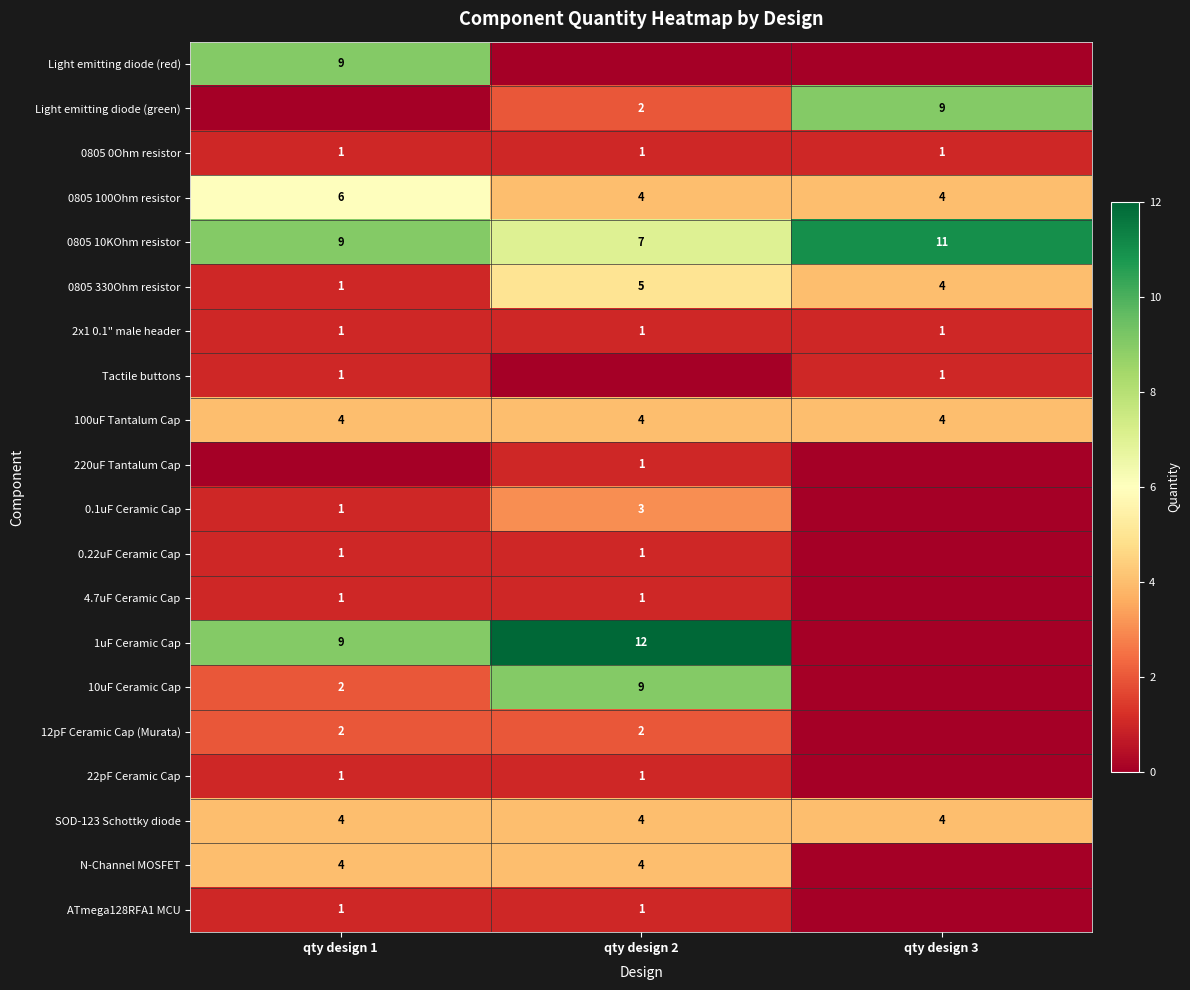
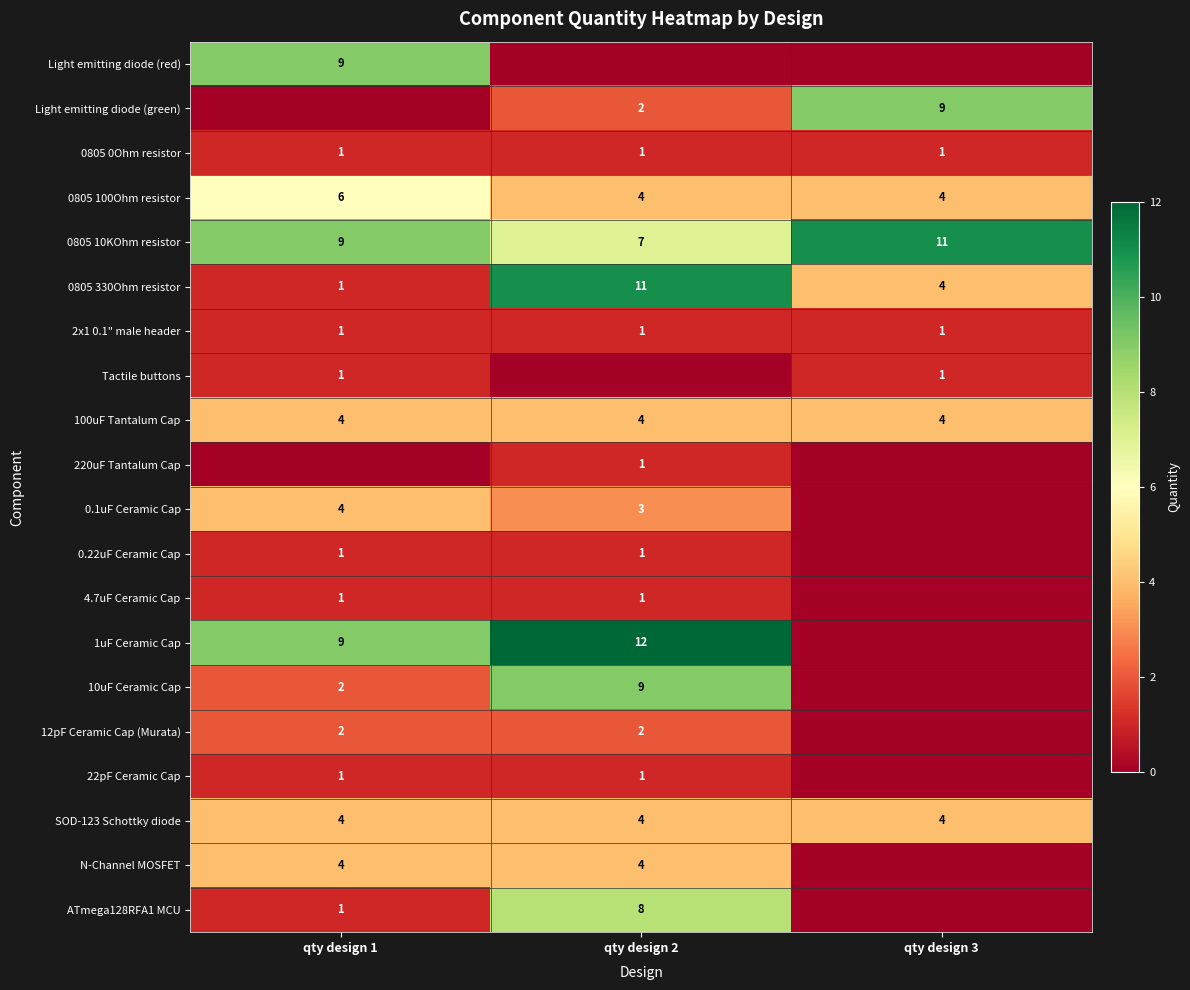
0805 330Ohm resistor, qty design 2: 5 -> 11
0.1uF Ceramic Cap, qty design 1: 1 -> 4
ATmega128RFA1 MCU, qty design 2: 1 -> 8
